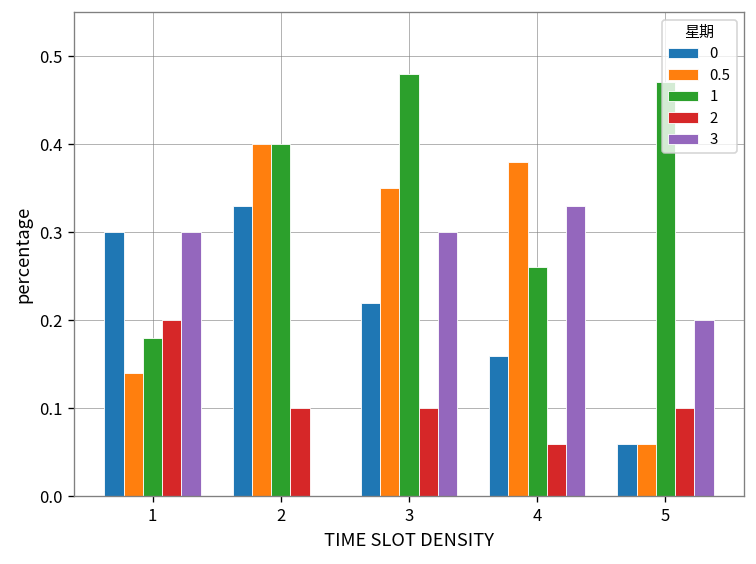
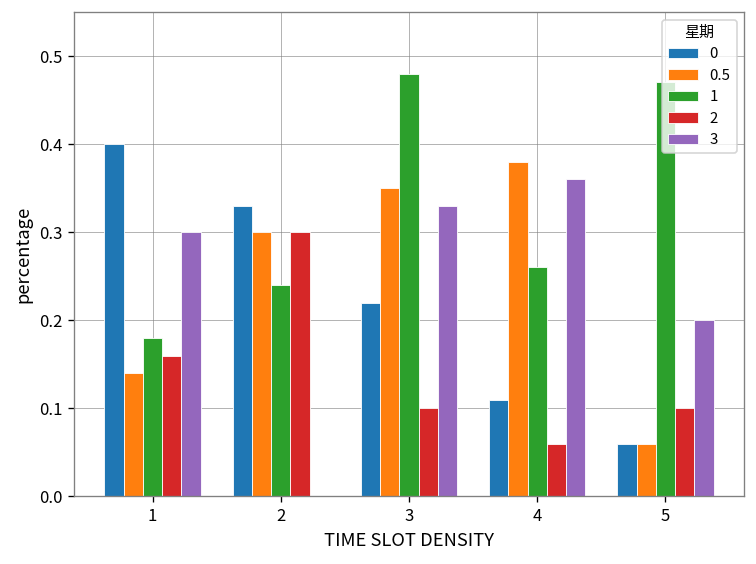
0, 1: 0.3 -> 0.4
2, 1: 0.20 -> 0.16
0.5, 2: 0.4 -> 0.3
1, 2: 0.40 -> 0.24
2, 2: 0.1 -> 0.3
3, 3: 0.30 -> 0.33
0, 4: 0.16 -> 0.11
3, 4: 0.33 -> 0.36
